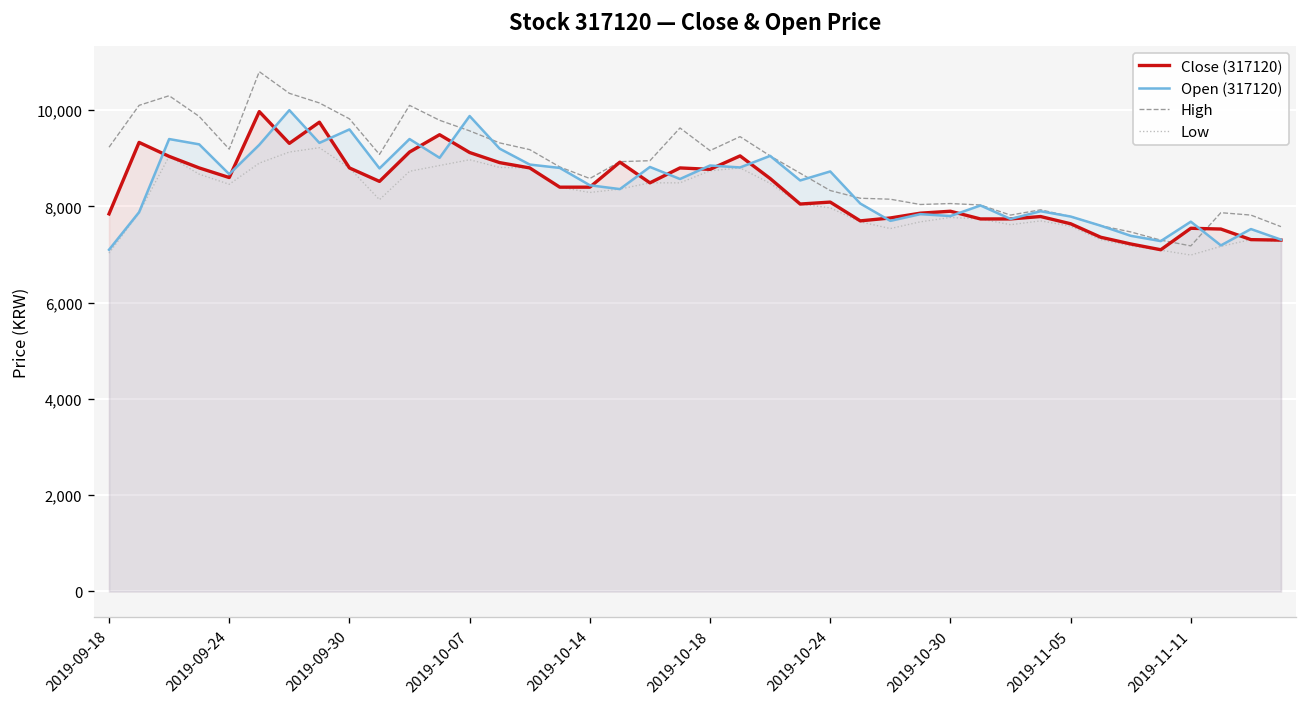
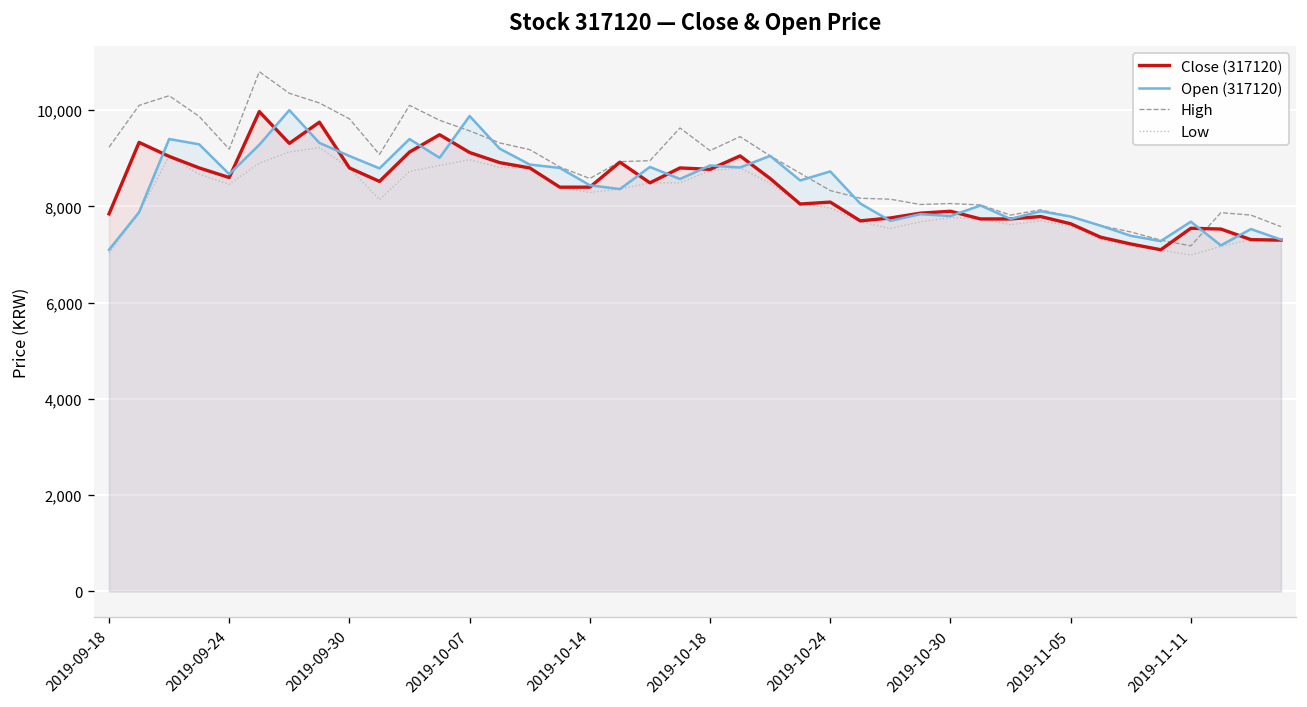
Open (317120), 2019-09-30: 9,600 -> 9,000
